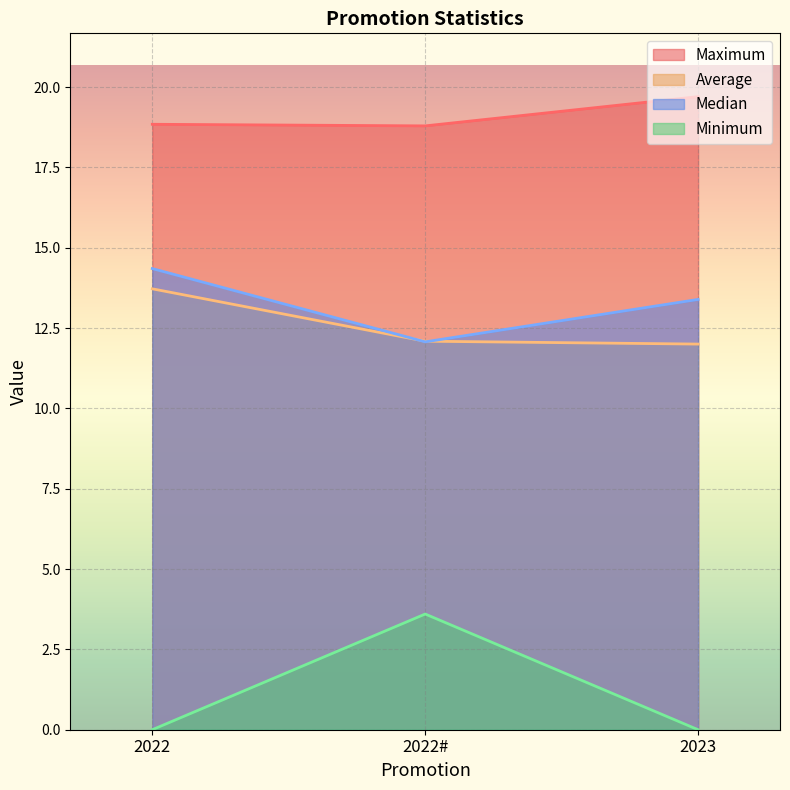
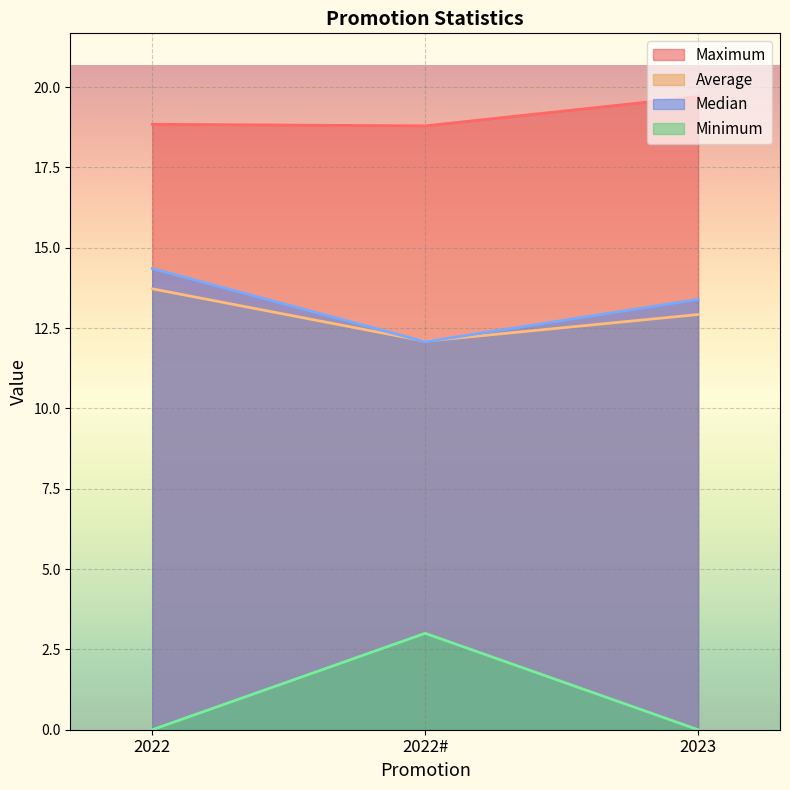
Minimum, 2022#: 3.6 -> 3.0
Average, 2023: 12.0 -> 12.9
